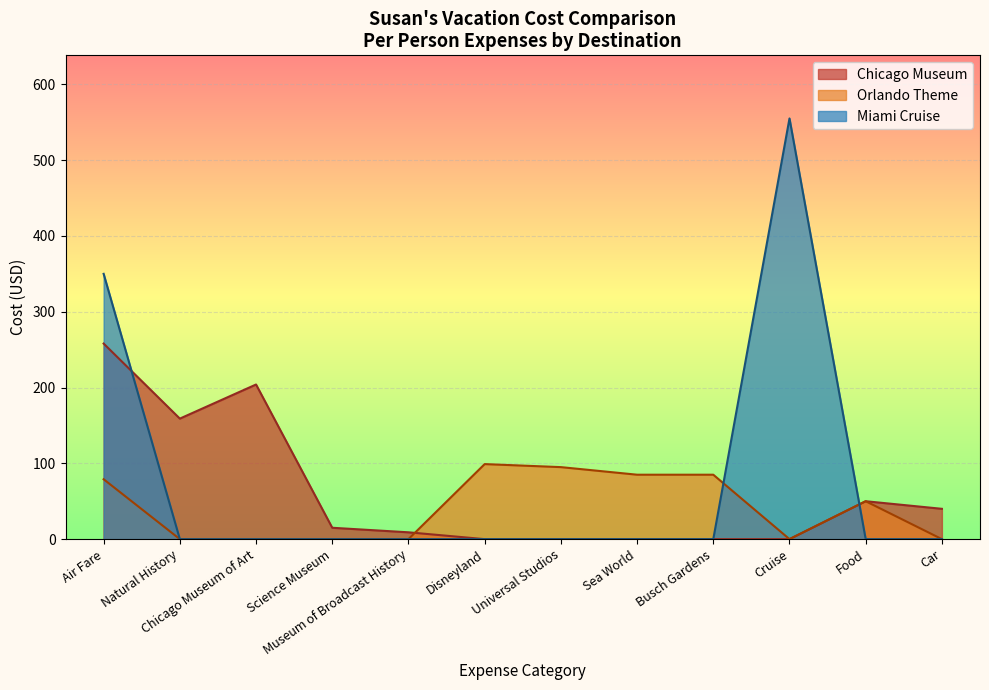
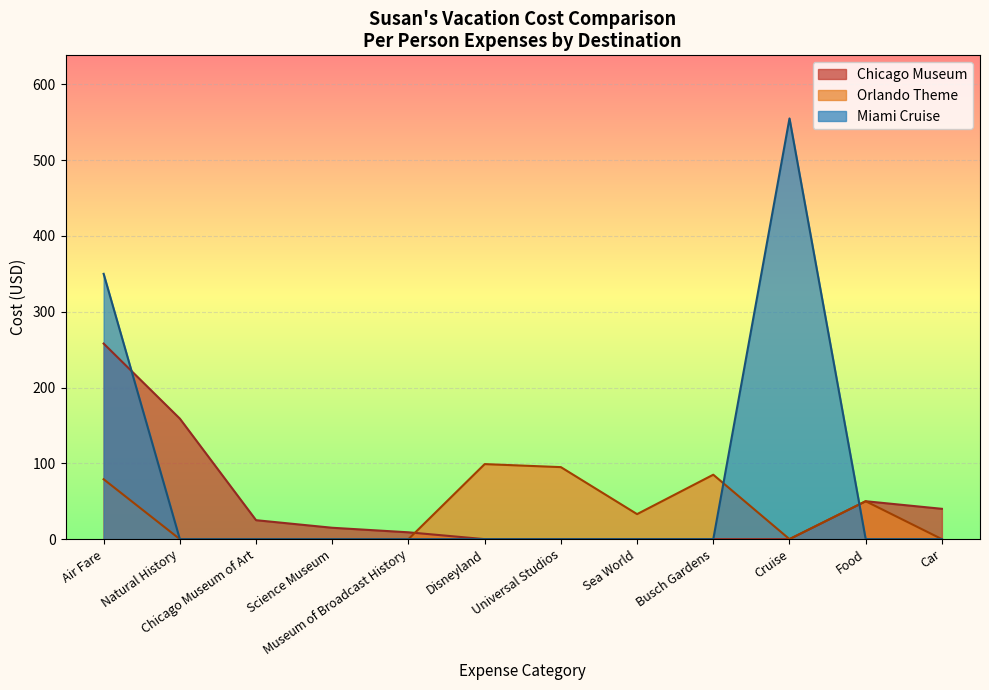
Chicago Museum, Chicago Museum of Art: 200 -> 30
Orlando Theme, Sea World: 90 -> 30
